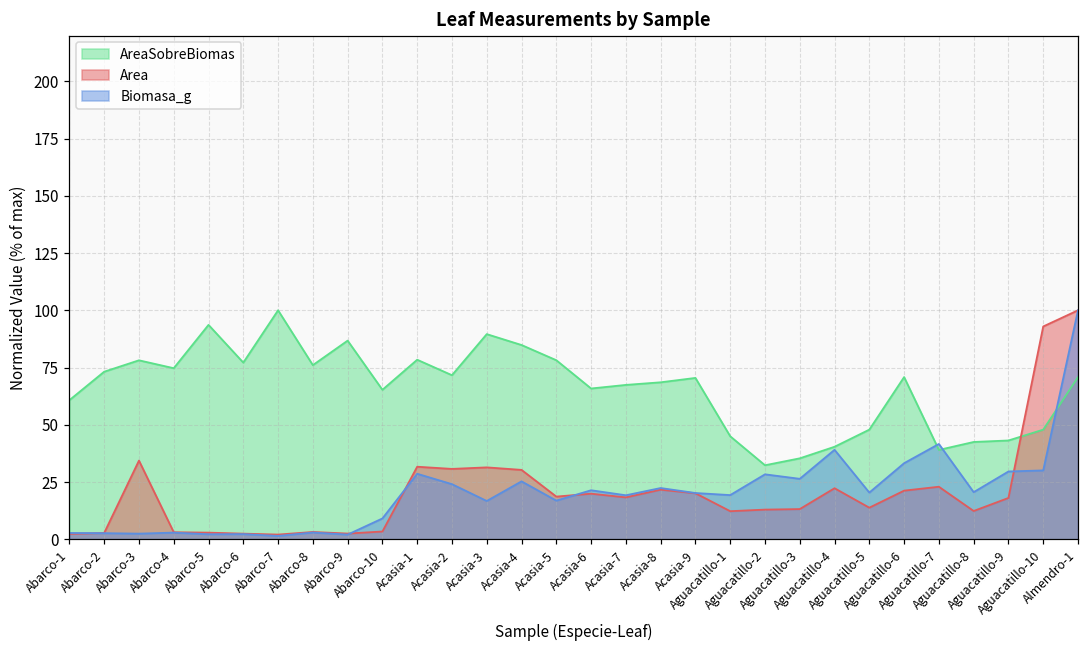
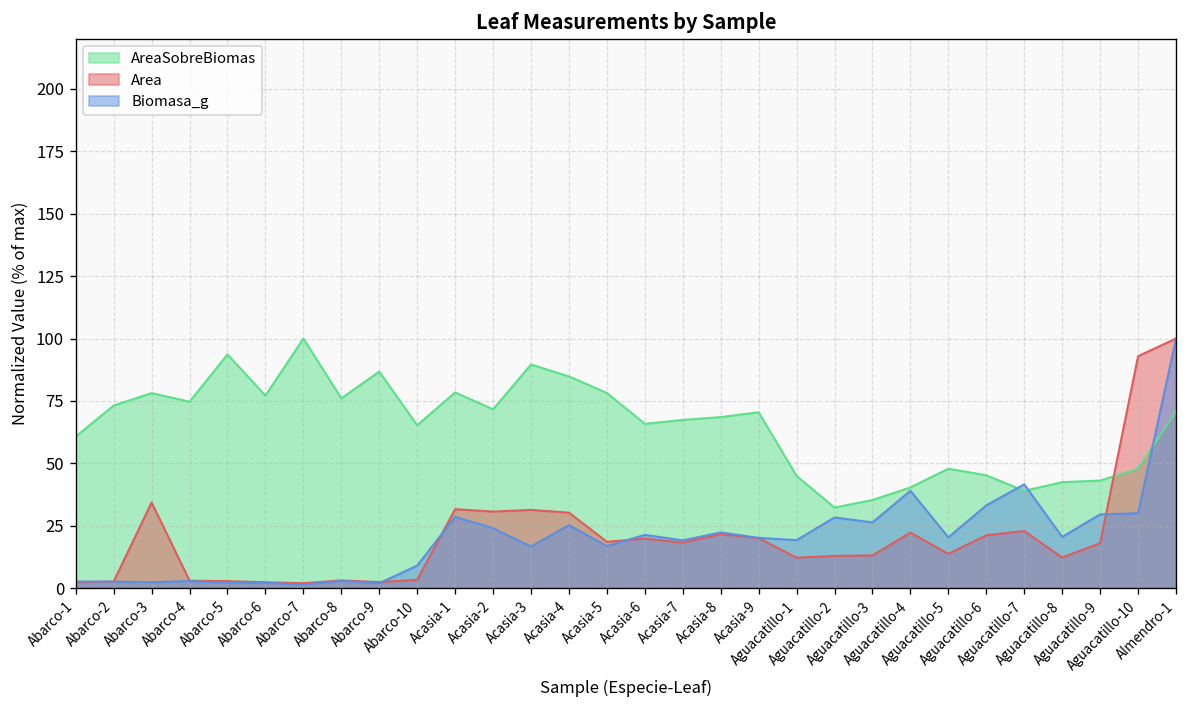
AreaSobreBiomas, Aguacatillo-6: 71 -> 45
